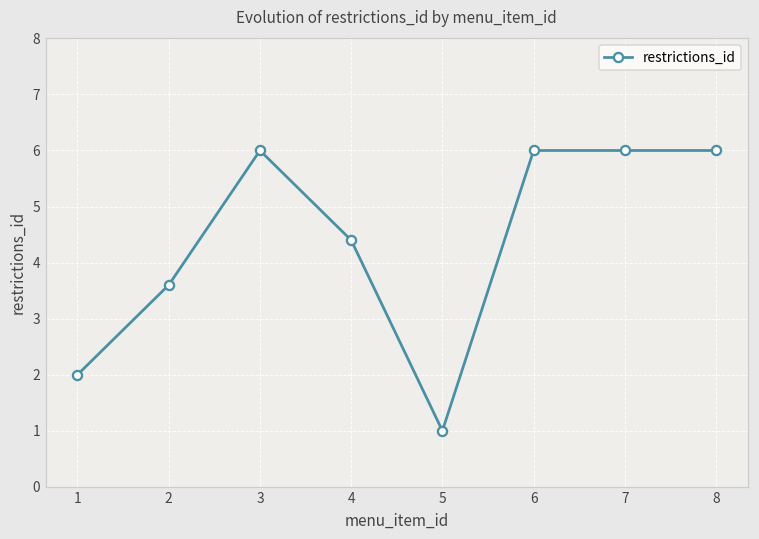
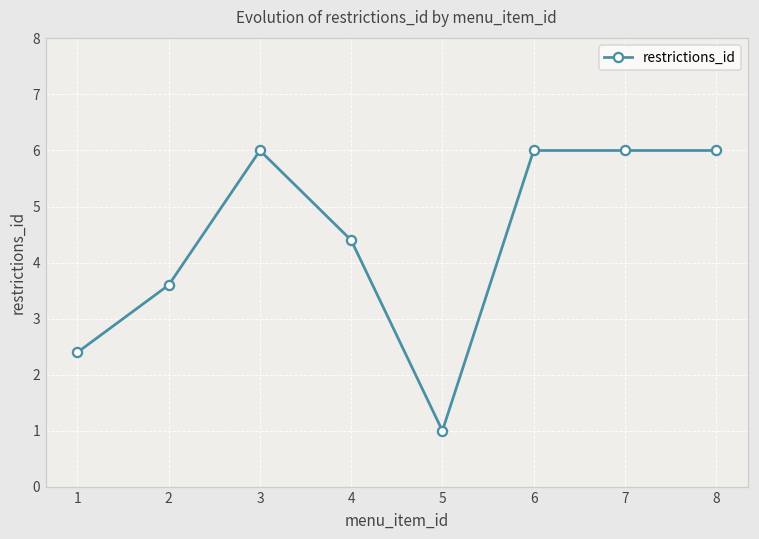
1: 2.0 -> 2.4
